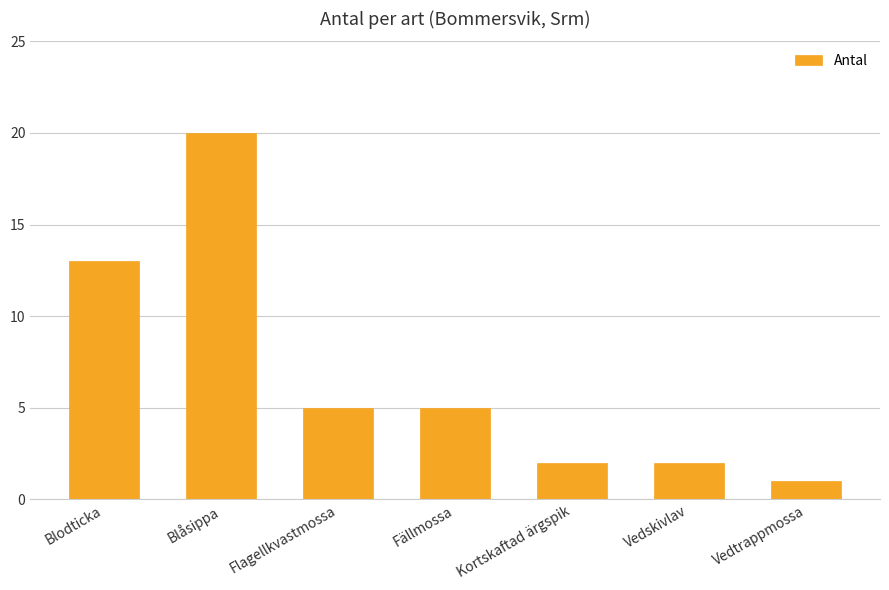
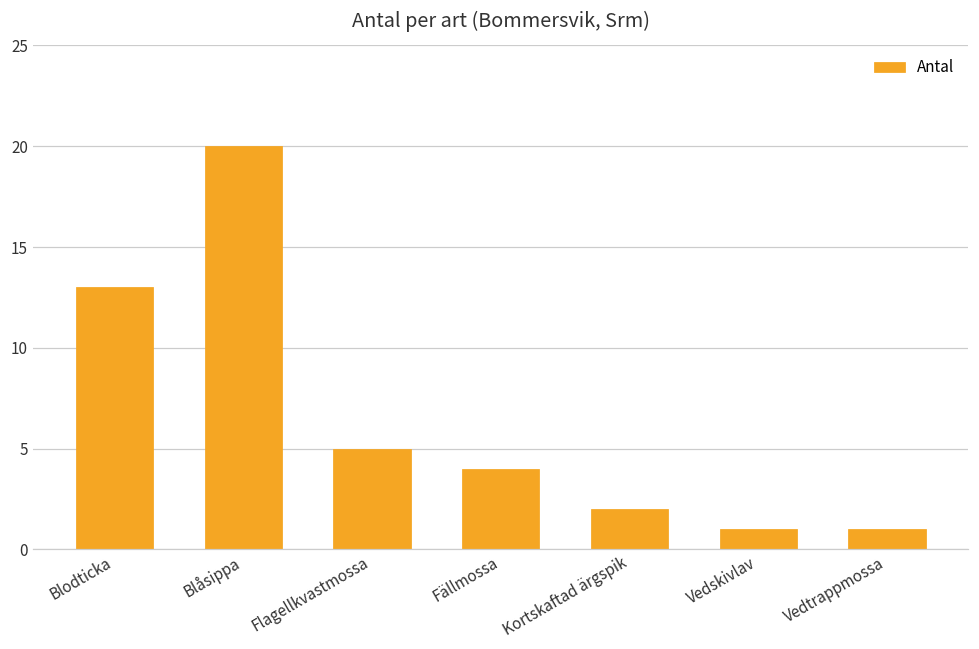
Fällmossa: 5 -> 4
Vedskivlav: 2 -> 1
